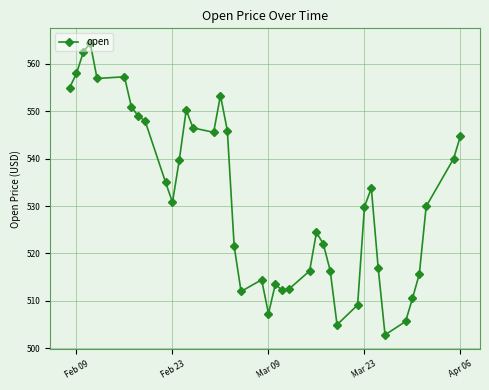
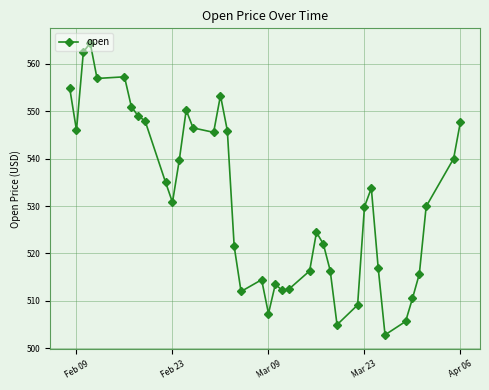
Feb 09: 558 -> 546
Apr 06: 545 -> 548
